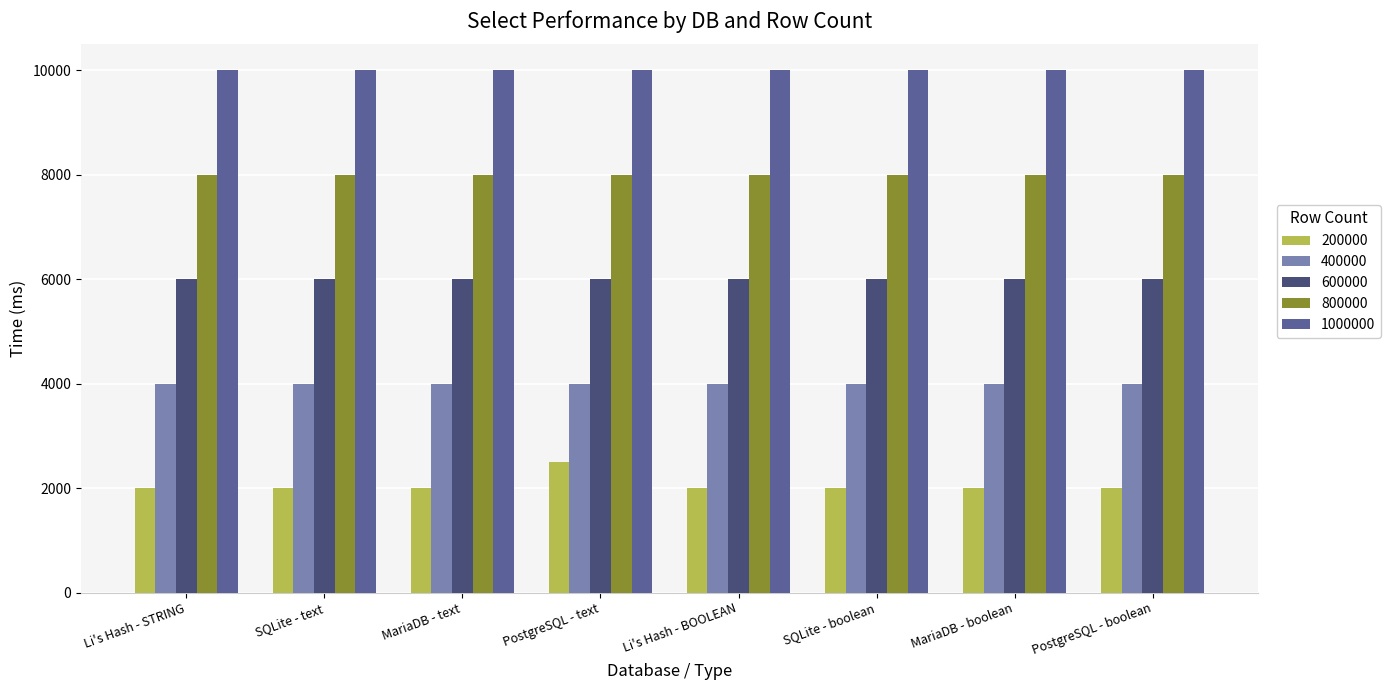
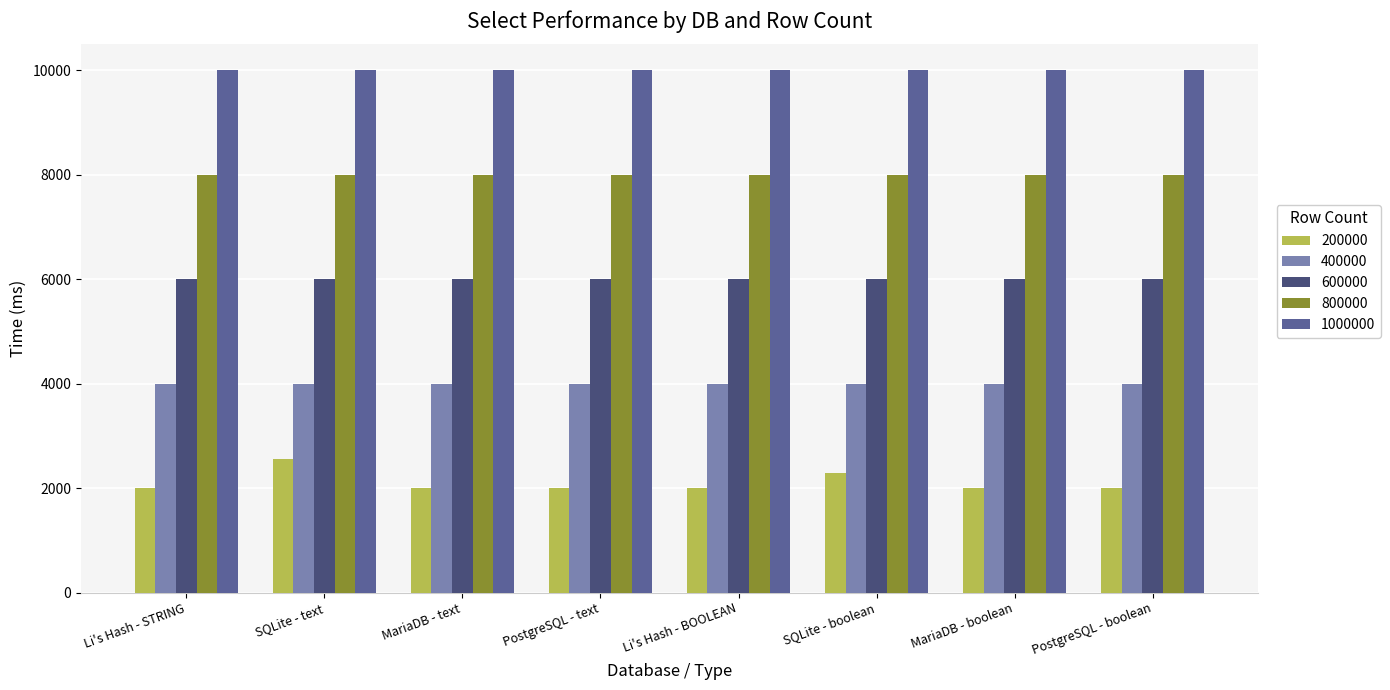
200000, SQLite - text: 2000 -> 2600
200000, PostgreSQL - text: 2500 -> 2000
200000, SQLite - boolean: 2000 -> 2300
